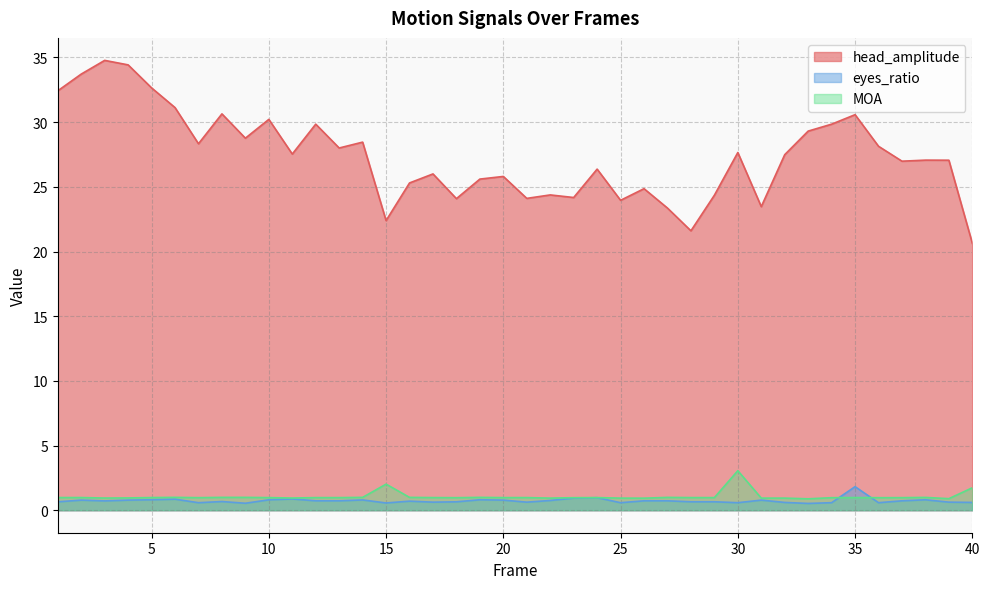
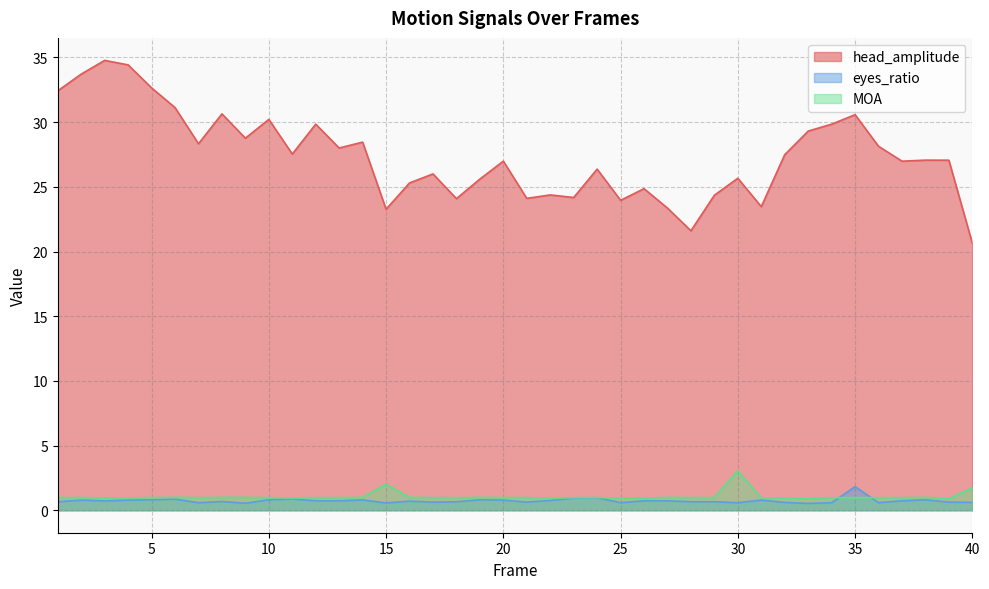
head_amplitude, 15: 22.4 -> 23.3
head_amplitude, 20: 25.8 -> 27.0
head_amplitude, 30: 27.7 -> 25.7
